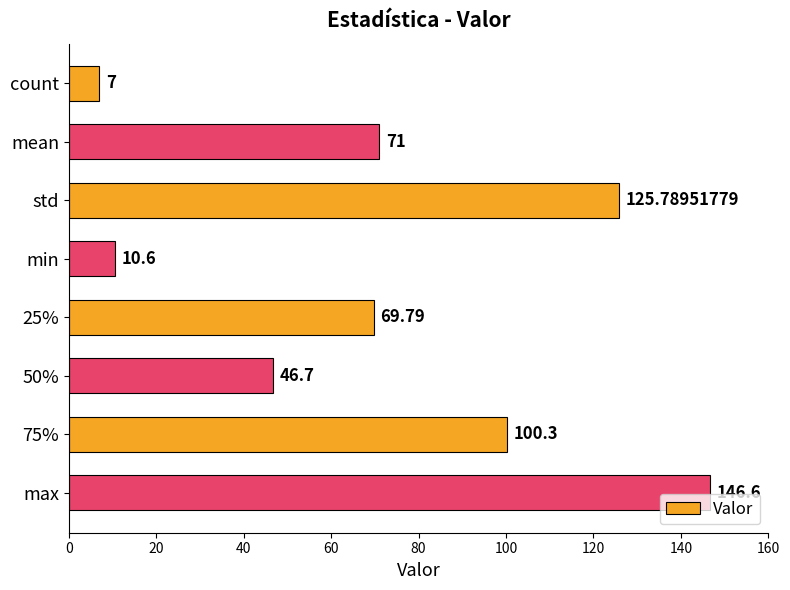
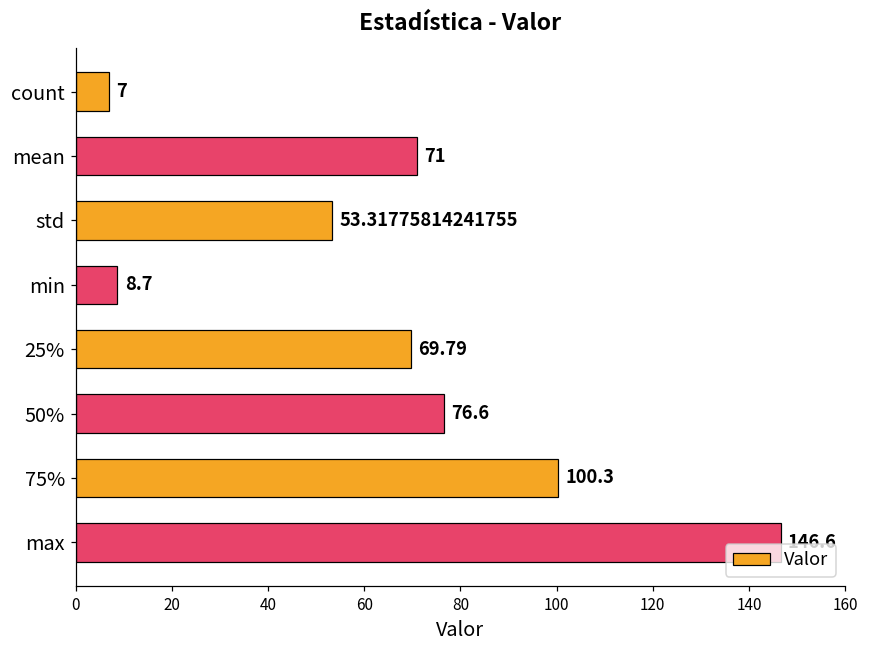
std: 125.78951779 -> 53.31775814241755
min: 10.6 -> 8.7
50%: 46.7 -> 76.6
